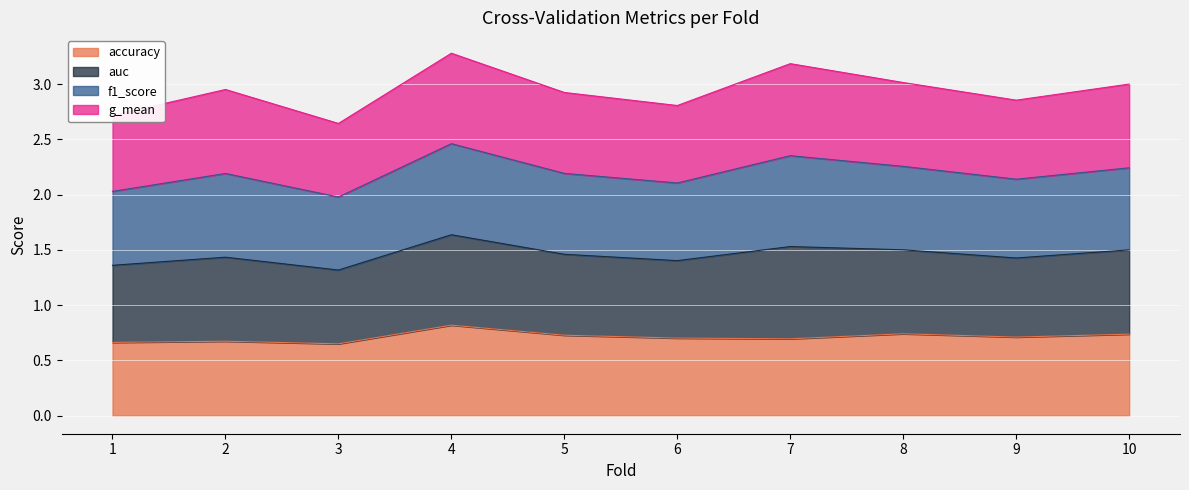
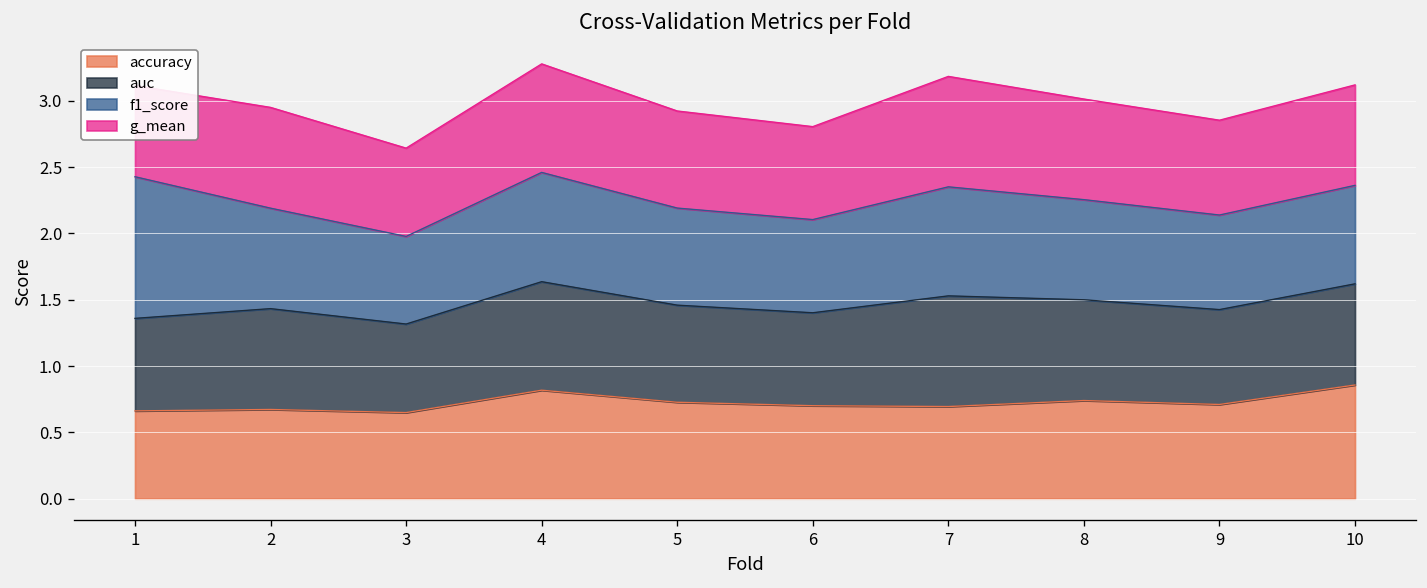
f1_score, 1: 0.67 -> 1.07
accuracy, 10: 0.74 -> 0.86
